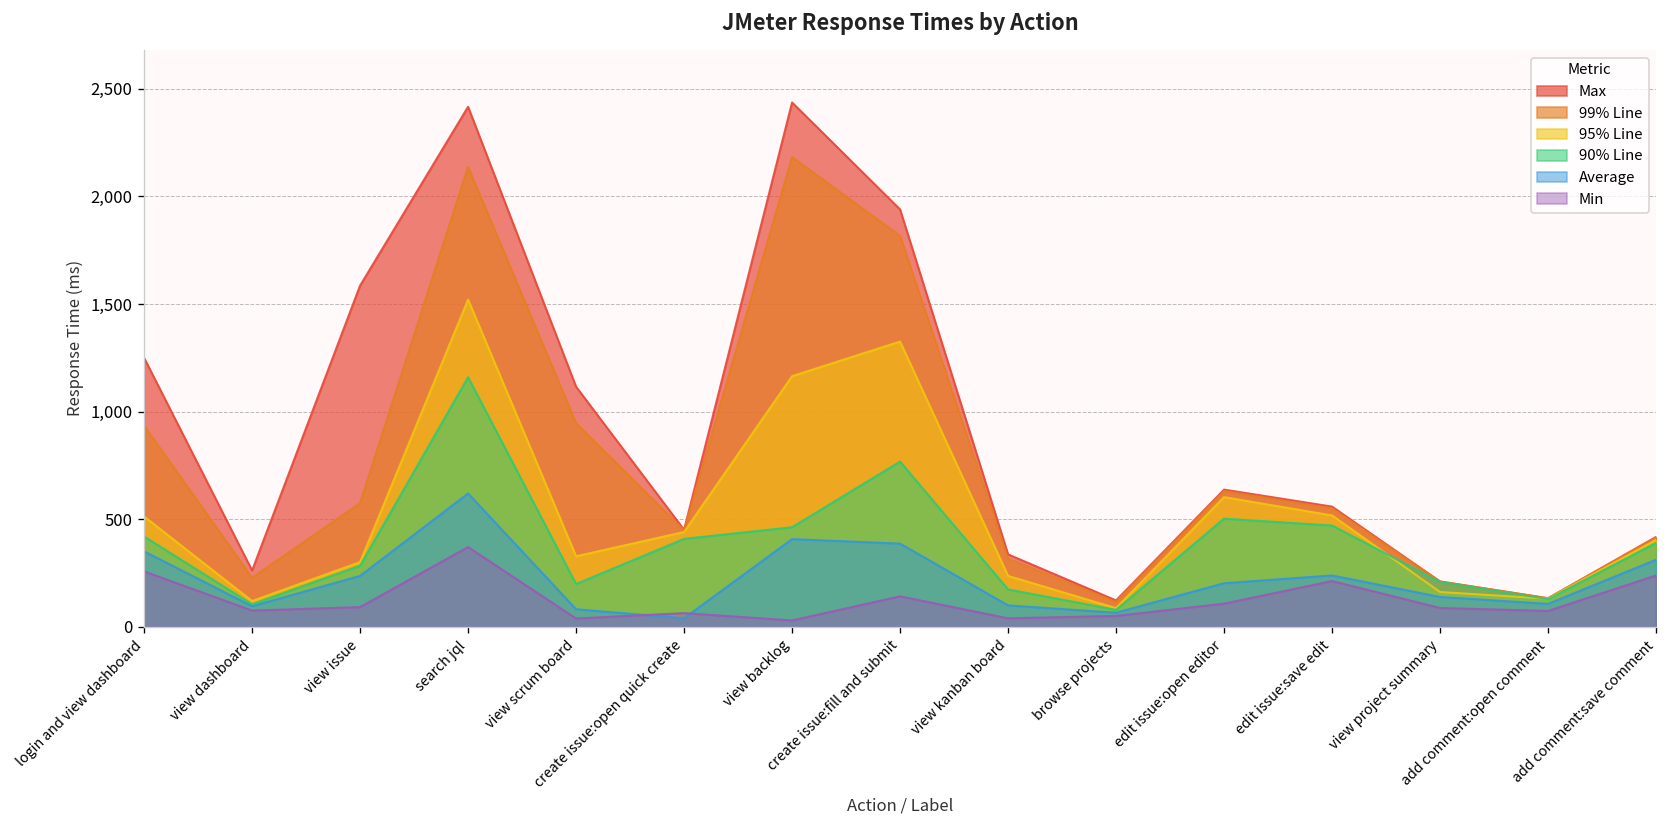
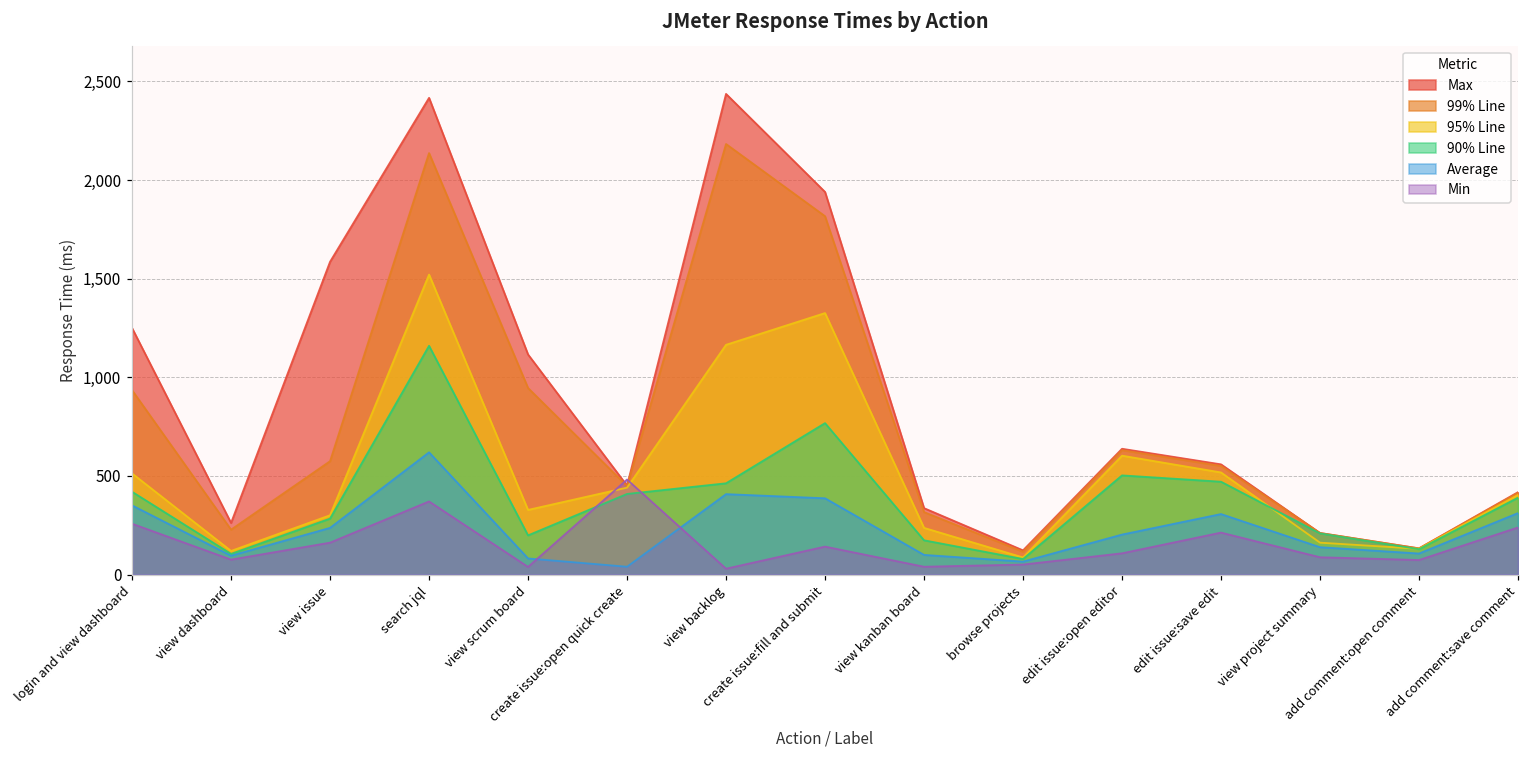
Min, view issue: 90 -> 160
Min, create issue:open quick create: 60 -> 480
Average, edit issue:save edit: 240 -> 310
